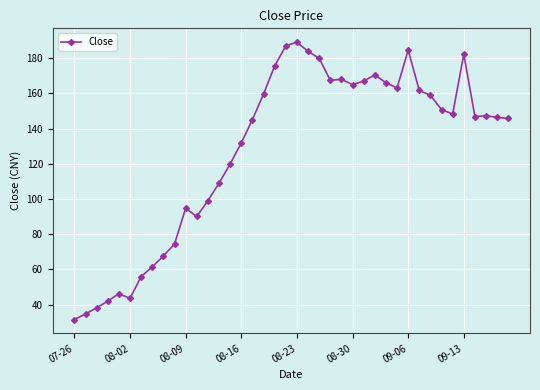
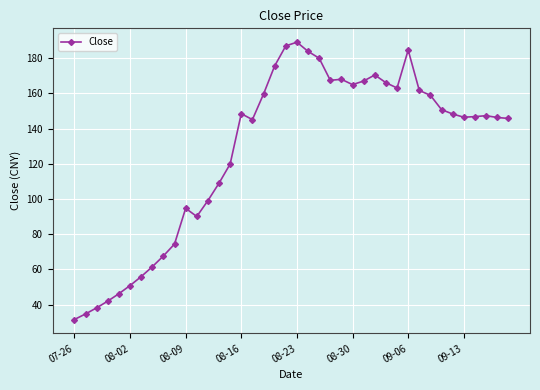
08-02: 44 -> 51
08-16: 132 -> 148
09-13: 182 -> 146
